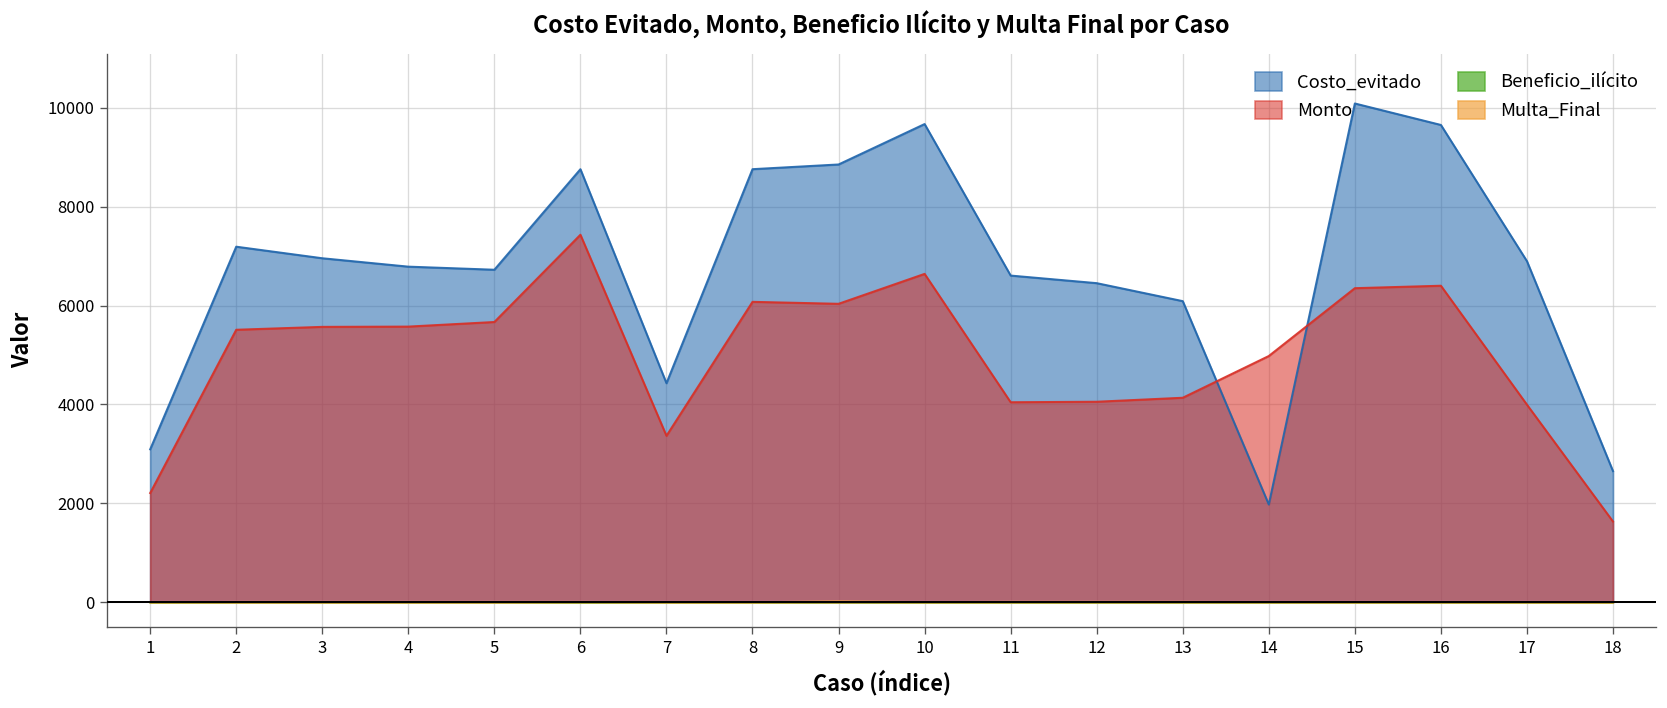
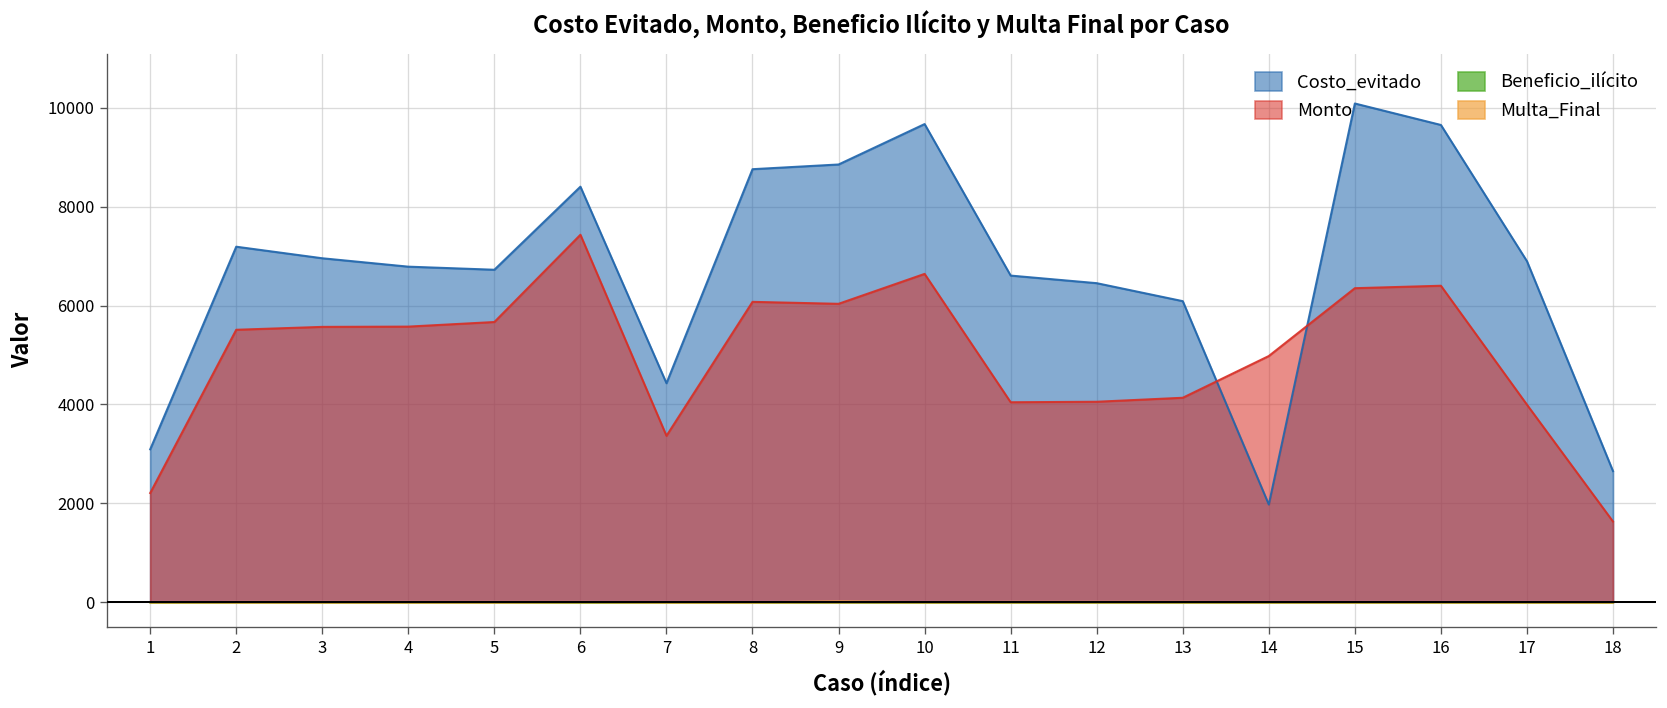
Costo_evitado, 6: 8800 -> 8400
